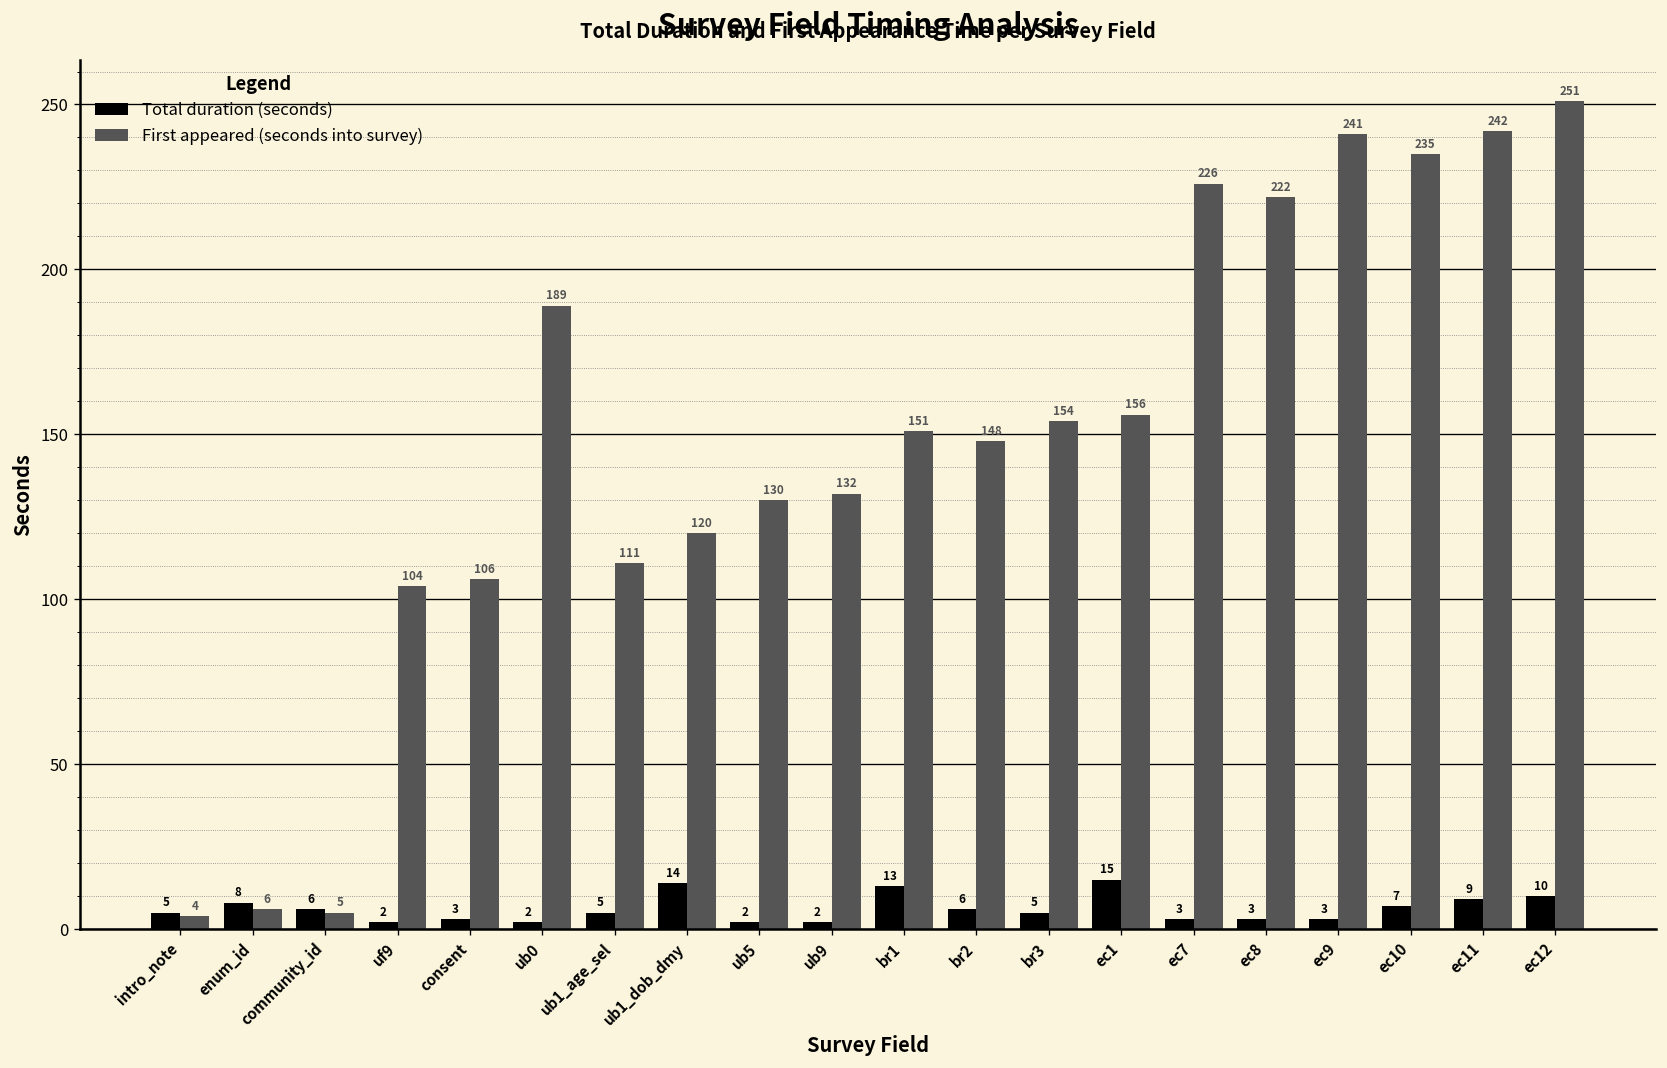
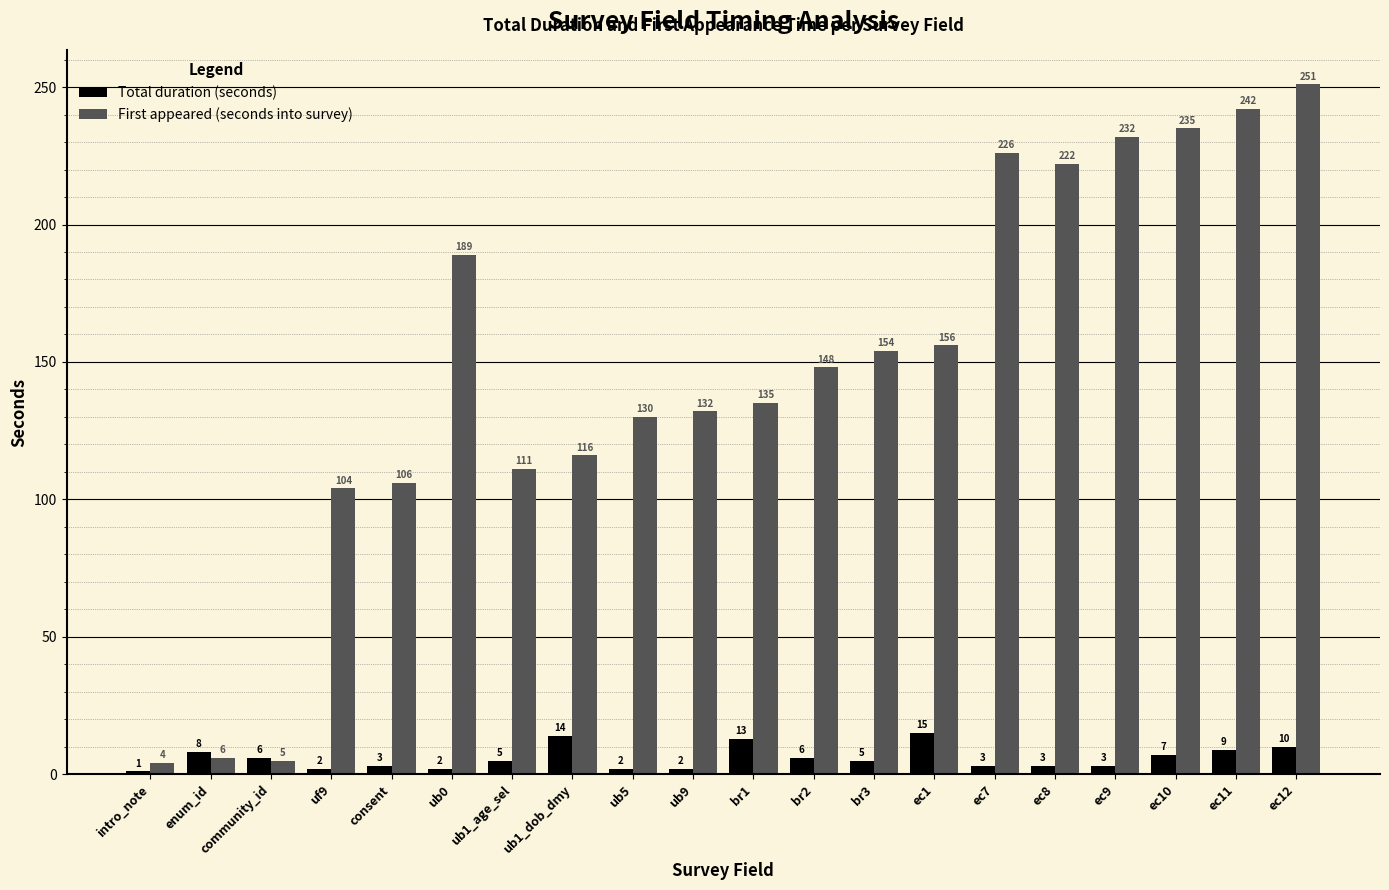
Total duration (seconds), intro_note: 5 -> 1
First appeared (seconds into survey), ub1_dob_dmy: 120 -> 116
First appeared (seconds into survey), br1: 151 -> 135
First appeared (seconds into survey), ec9: 241 -> 232
